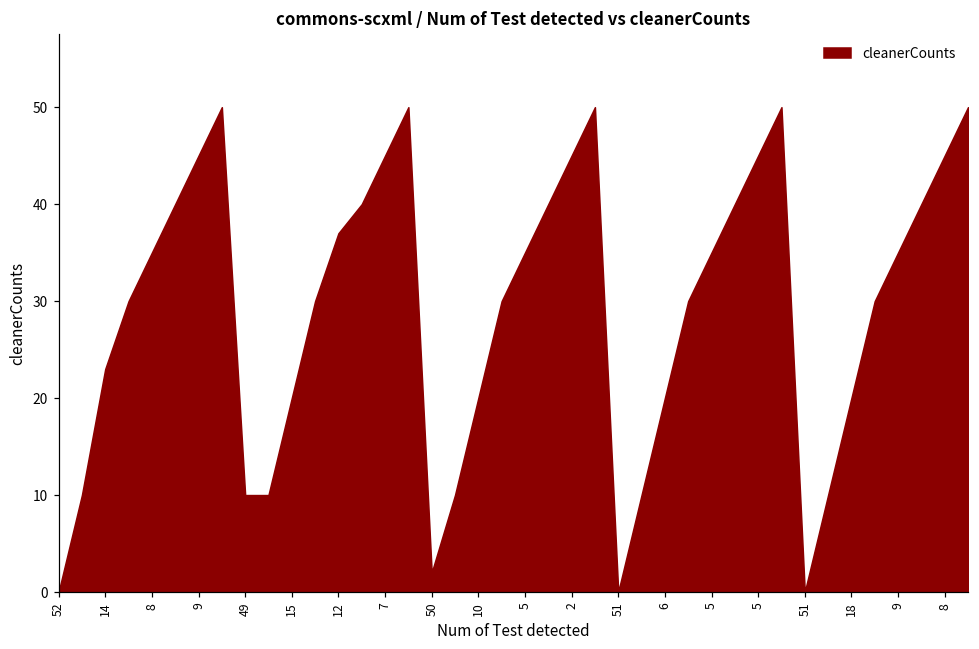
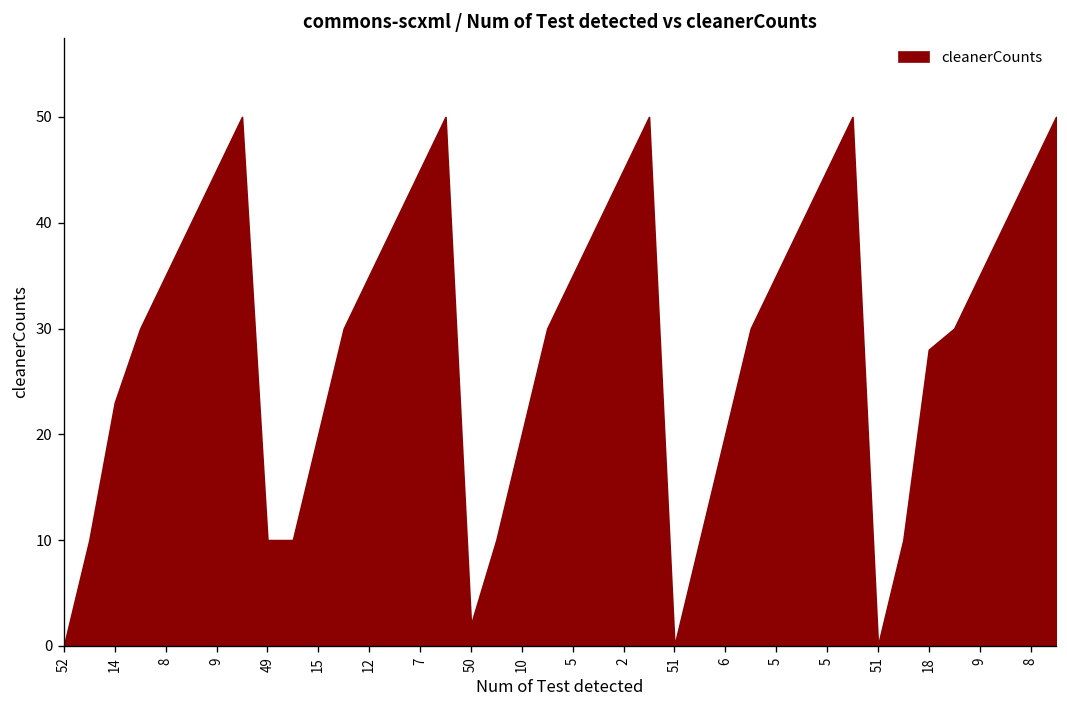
12: 37 -> 35
18: 20 -> 28
